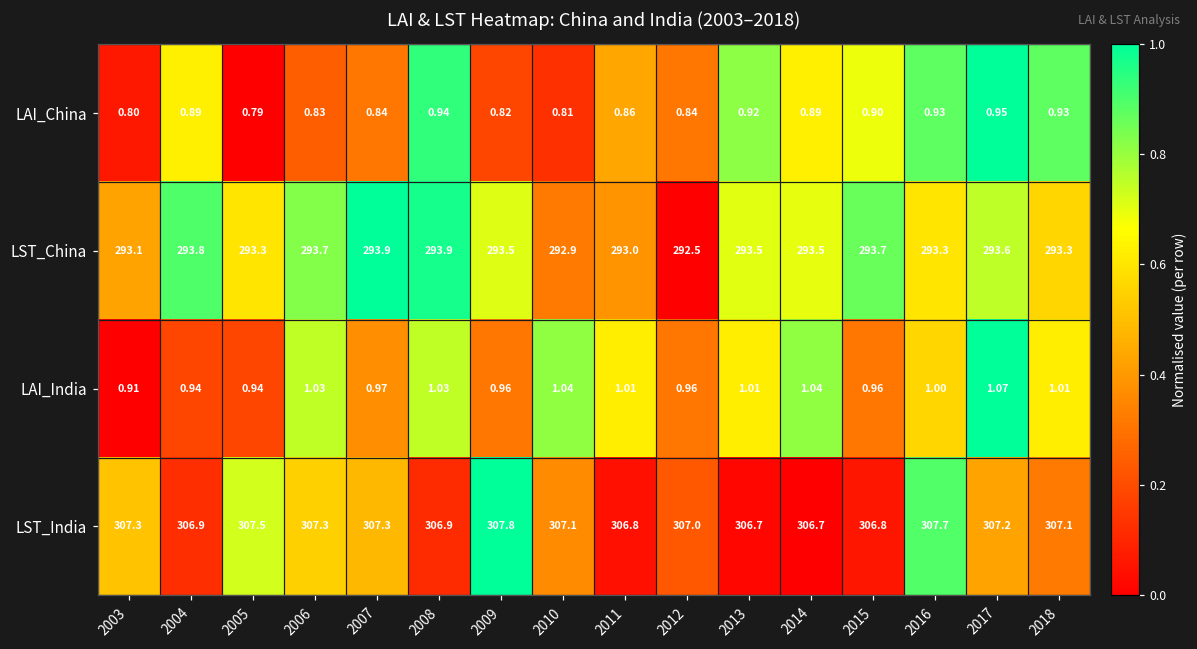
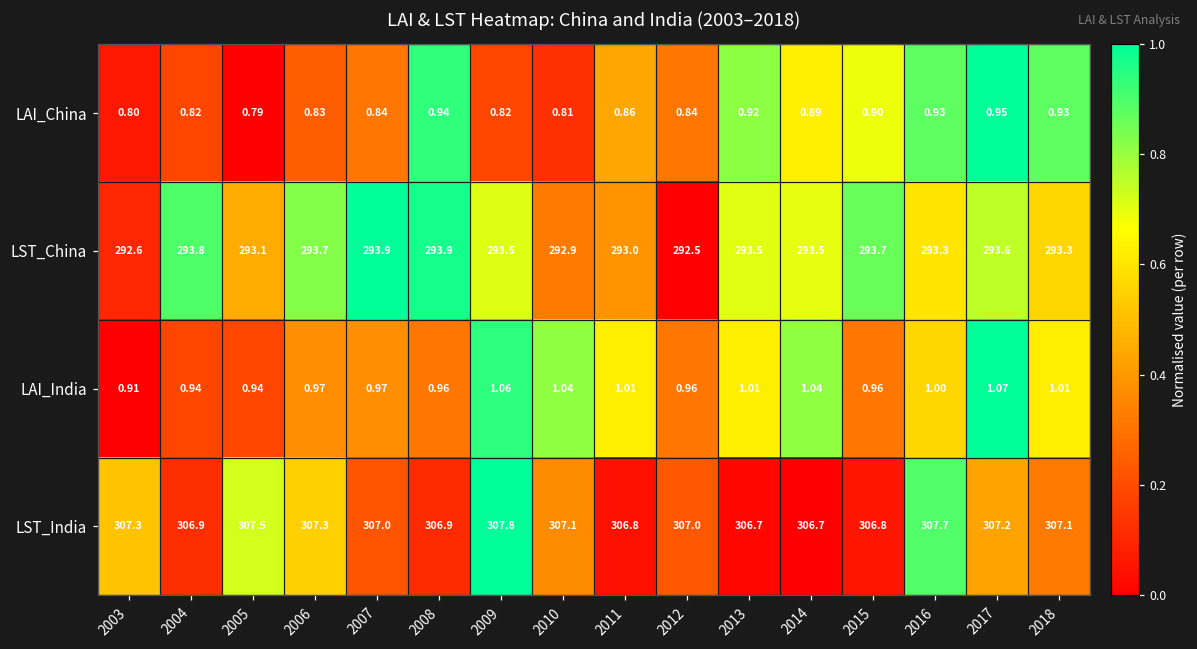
LAI_China, 2004: 0.89 -> 0.82
LST_China, 2003: 293.1 -> 292.6
LST_China, 2005: 293.3 -> 293.1
LAI_India, 2006: 1.03 -> 0.97
LAI_India, 2008: 1.03 -> 0.96
LAI_India, 2009: 0.96 -> 1.06
LST_India, 2007: 307.3 -> 307.0
